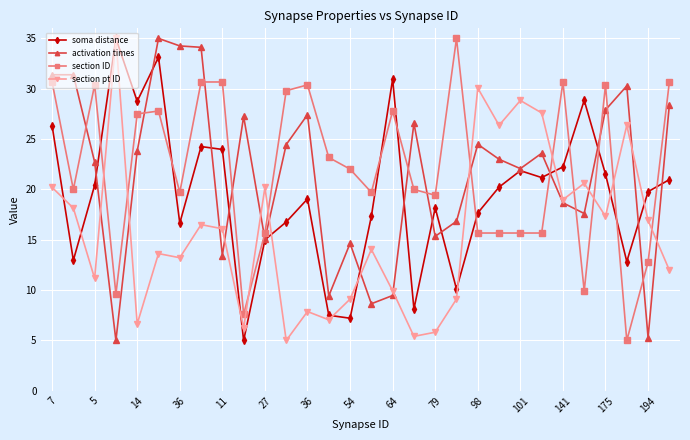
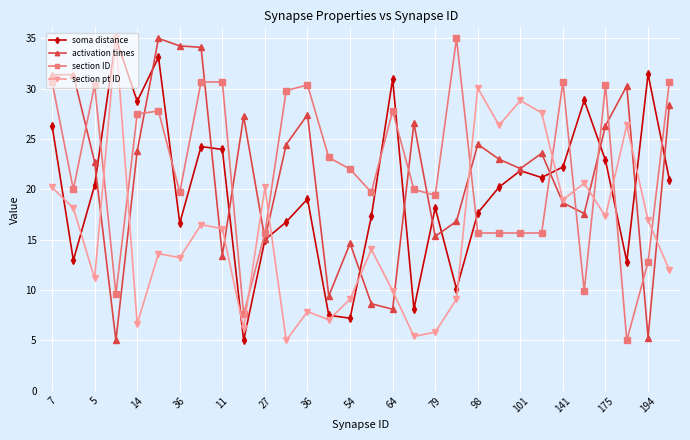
activation times, 64: 9.5 -> 8.1
soma distance, 175: 21.5 -> 22.9
activation times, 175: 27.9 -> 26.3
soma distance, 194: 19.8 -> 31.5
